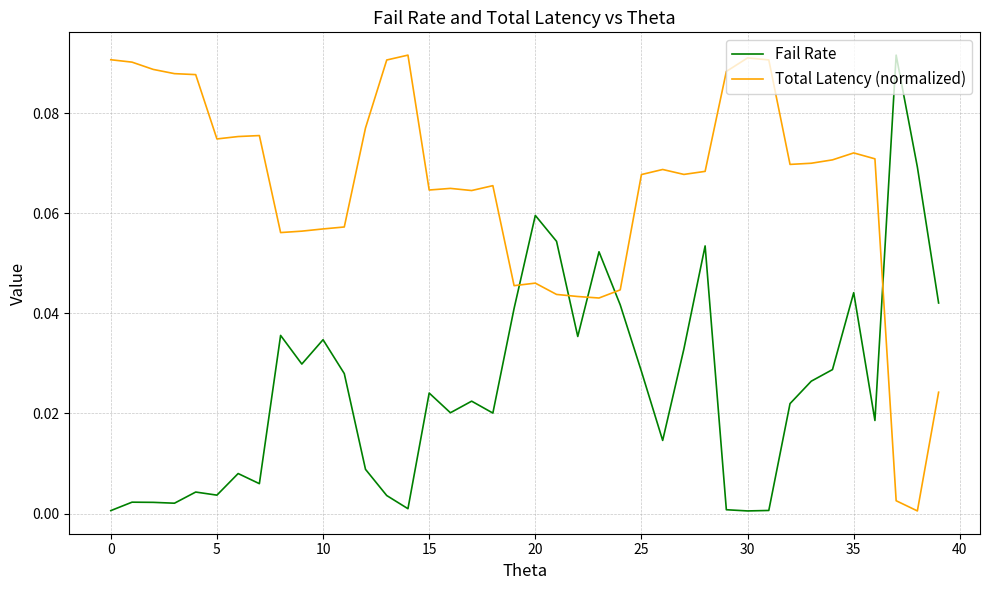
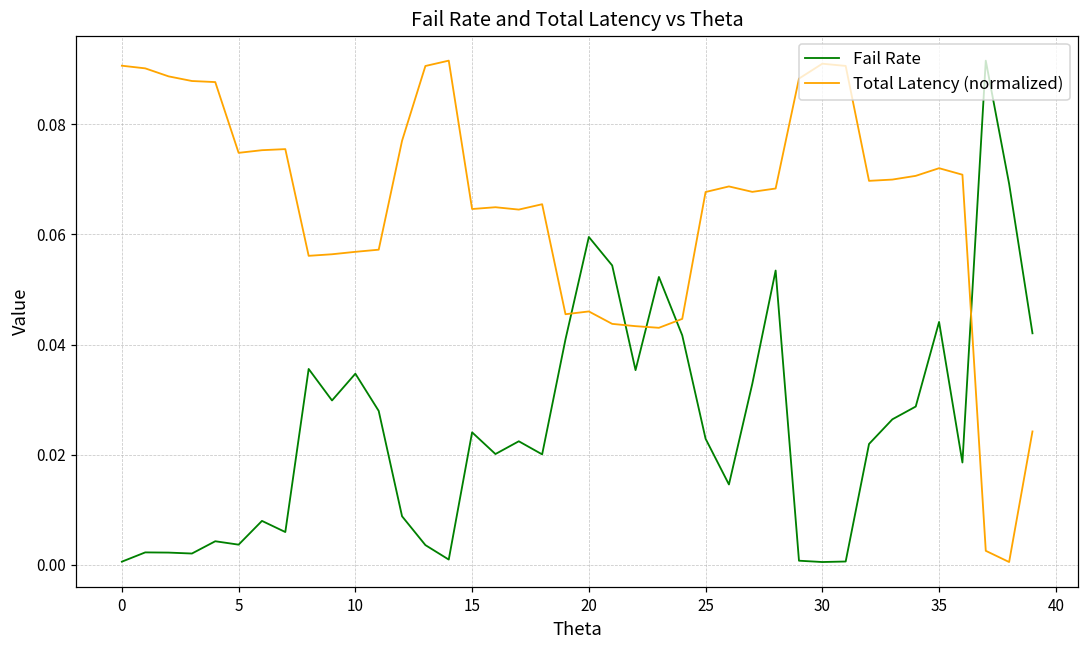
Fail Rate, 25: 0.028 -> 0.023
